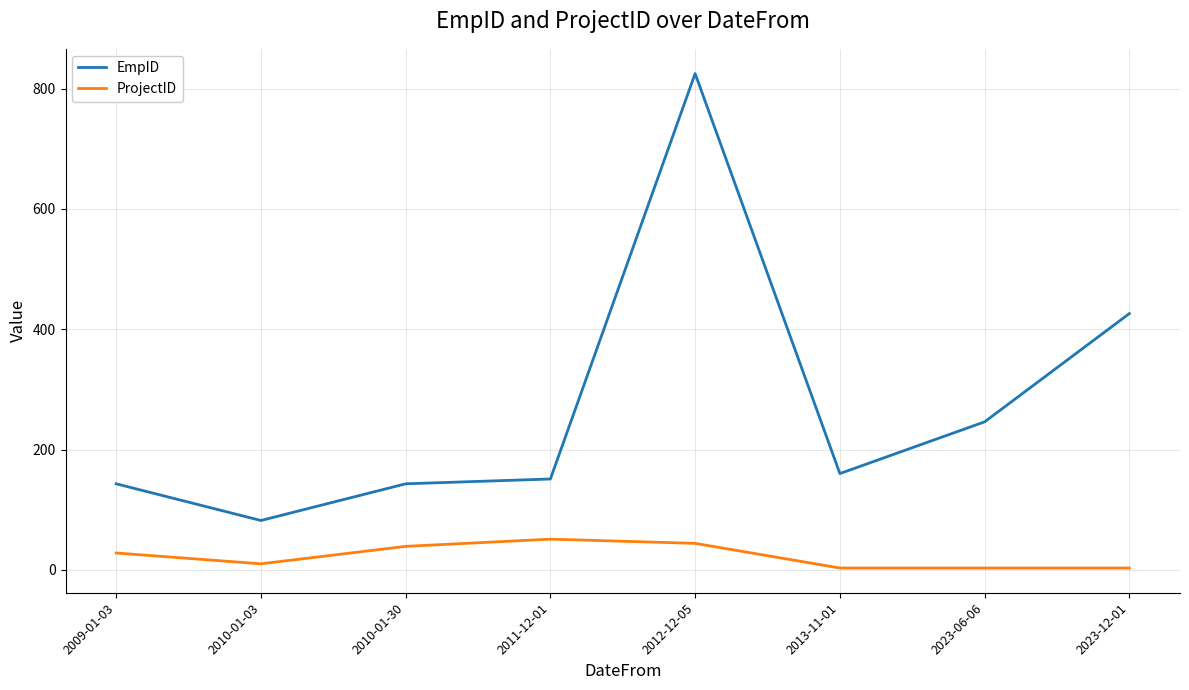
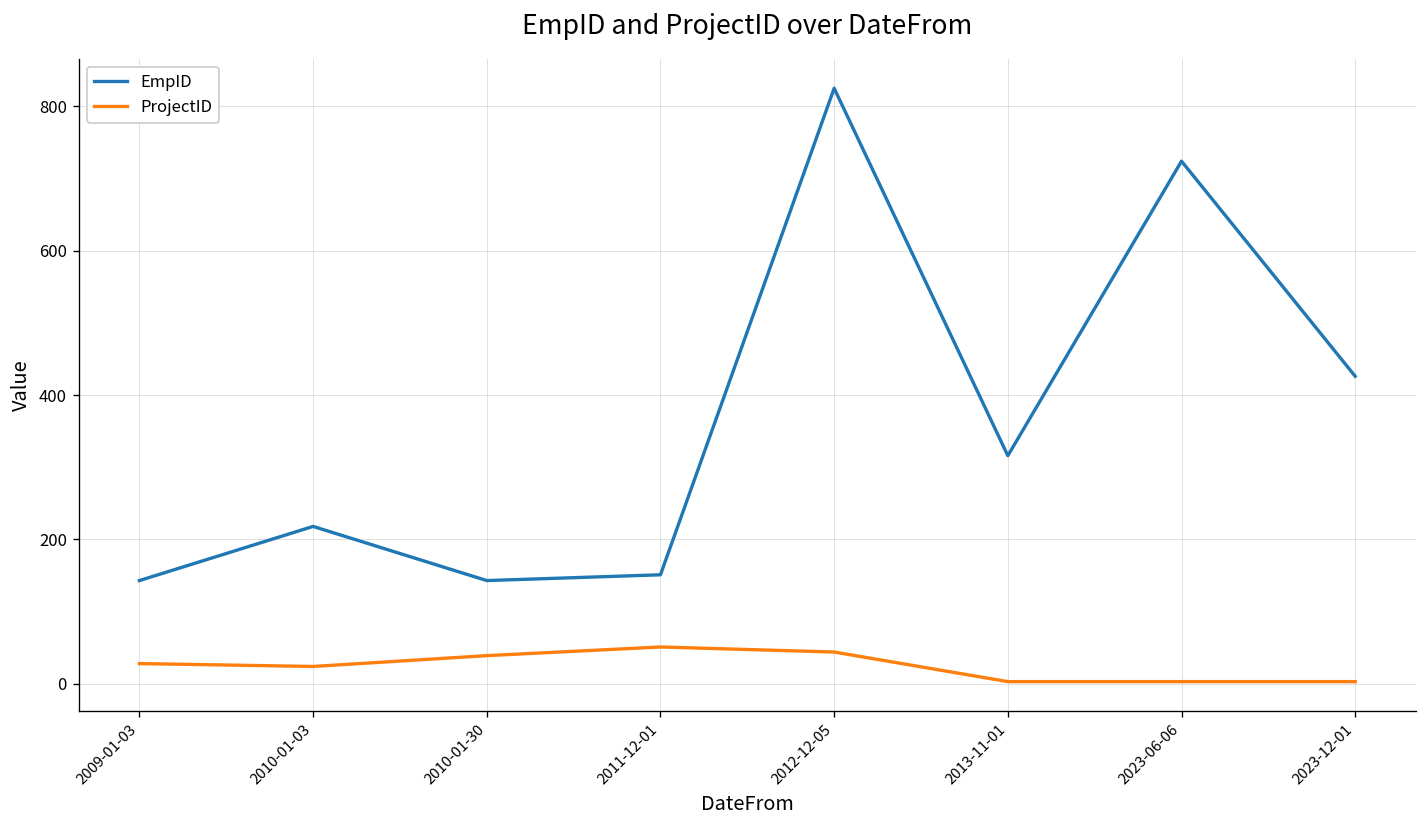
EmpID, 2010-01-03: 80 -> 220
ProjectID, 2010-01-03: 10 -> 20
EmpID, 2013-11-01: 160 -> 320
EmpID, 2023-06-06: 250 -> 720
